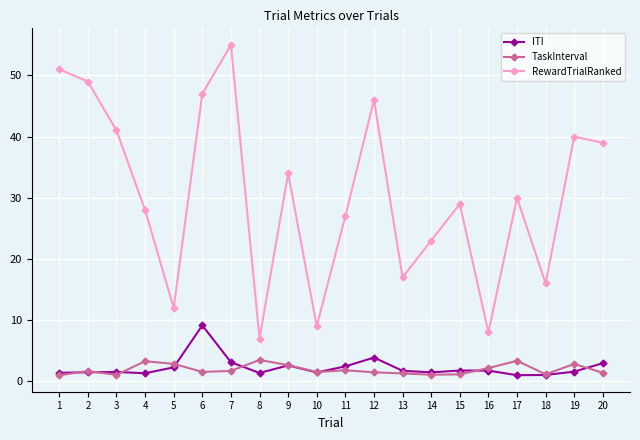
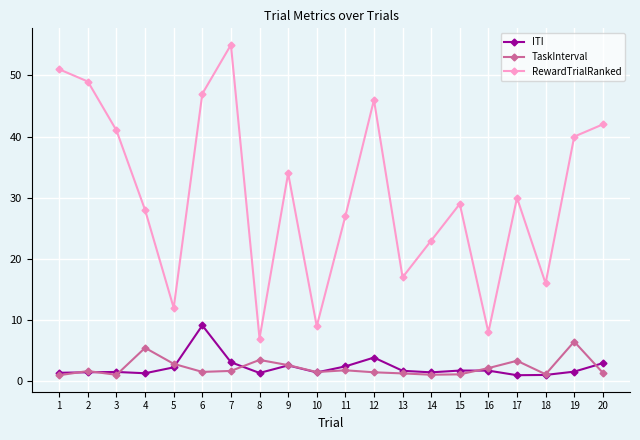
TaskInterval, 4: 3 -> 5
TaskInterval, 19: 3 -> 6
RewardTrialRanked, 20: 39 -> 42
